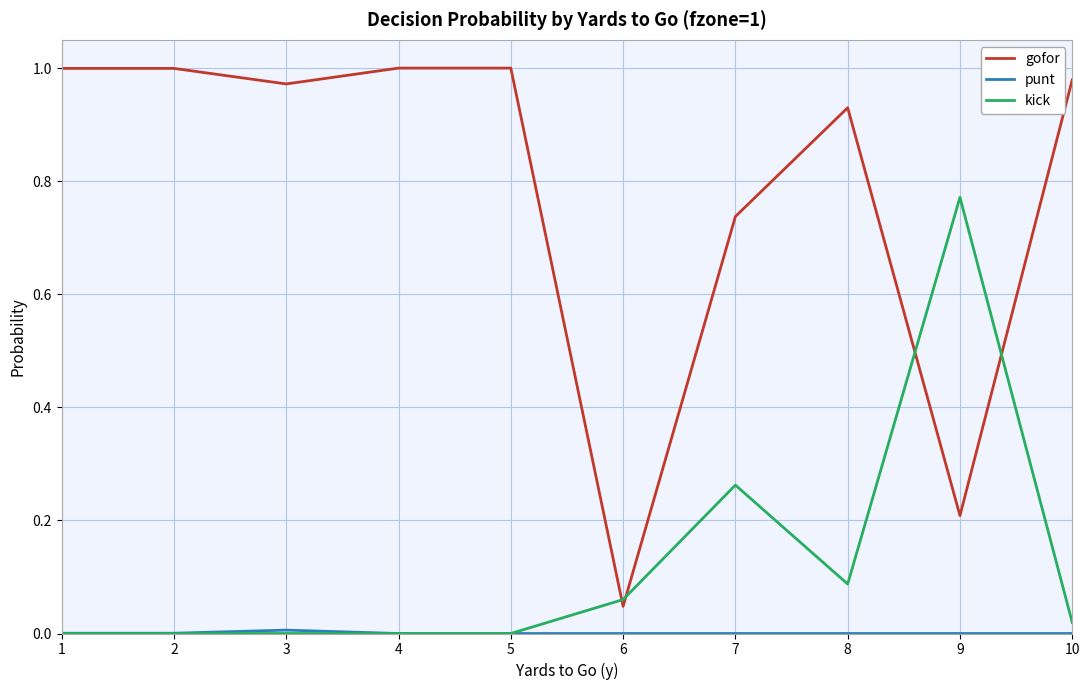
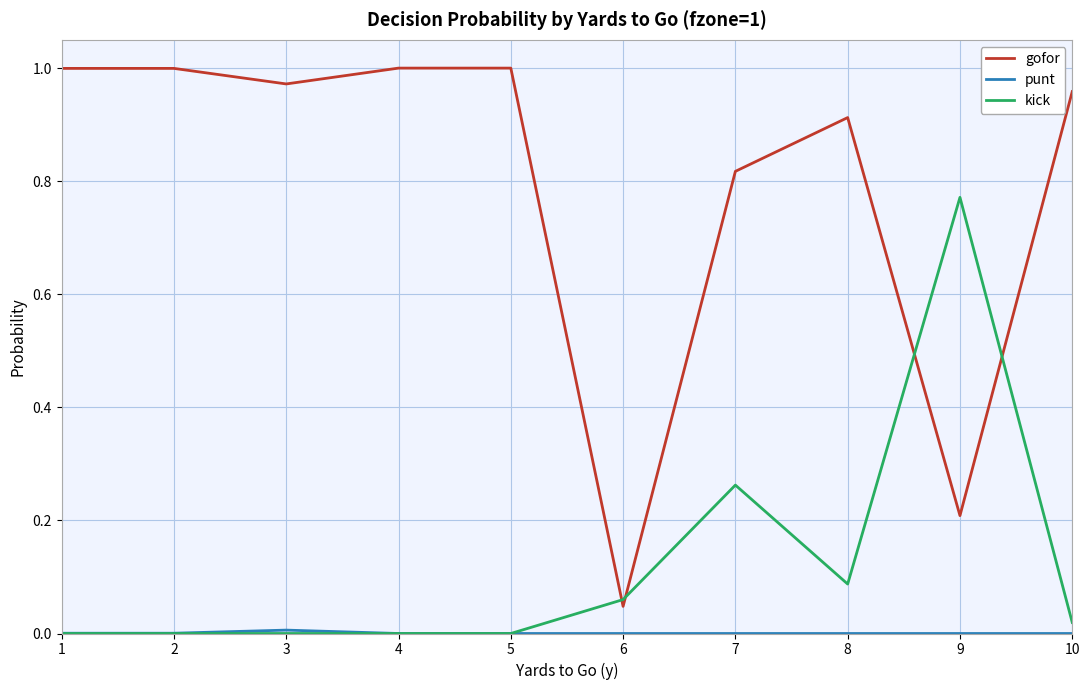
gofor, 7: 0.74 -> 0.82
gofor, 8: 0.93 -> 0.91
gofor, 10: 0.98 -> 0.96
